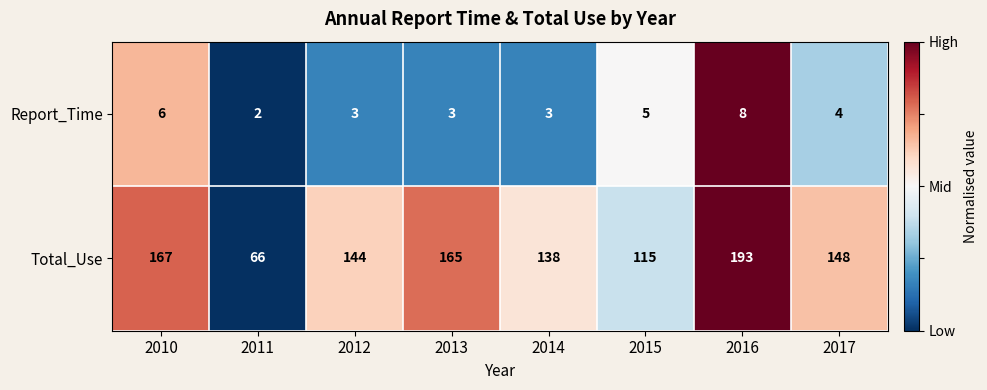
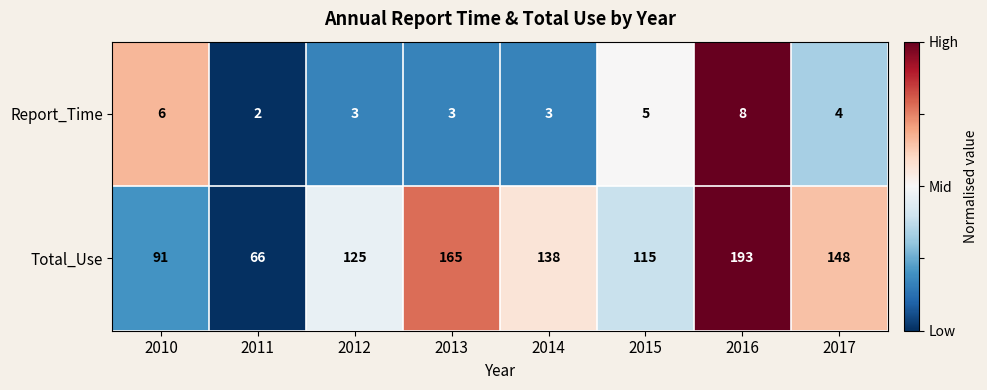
Total_Use, 2010: 167 -> 91
Total_Use, 2012: 144 -> 125
